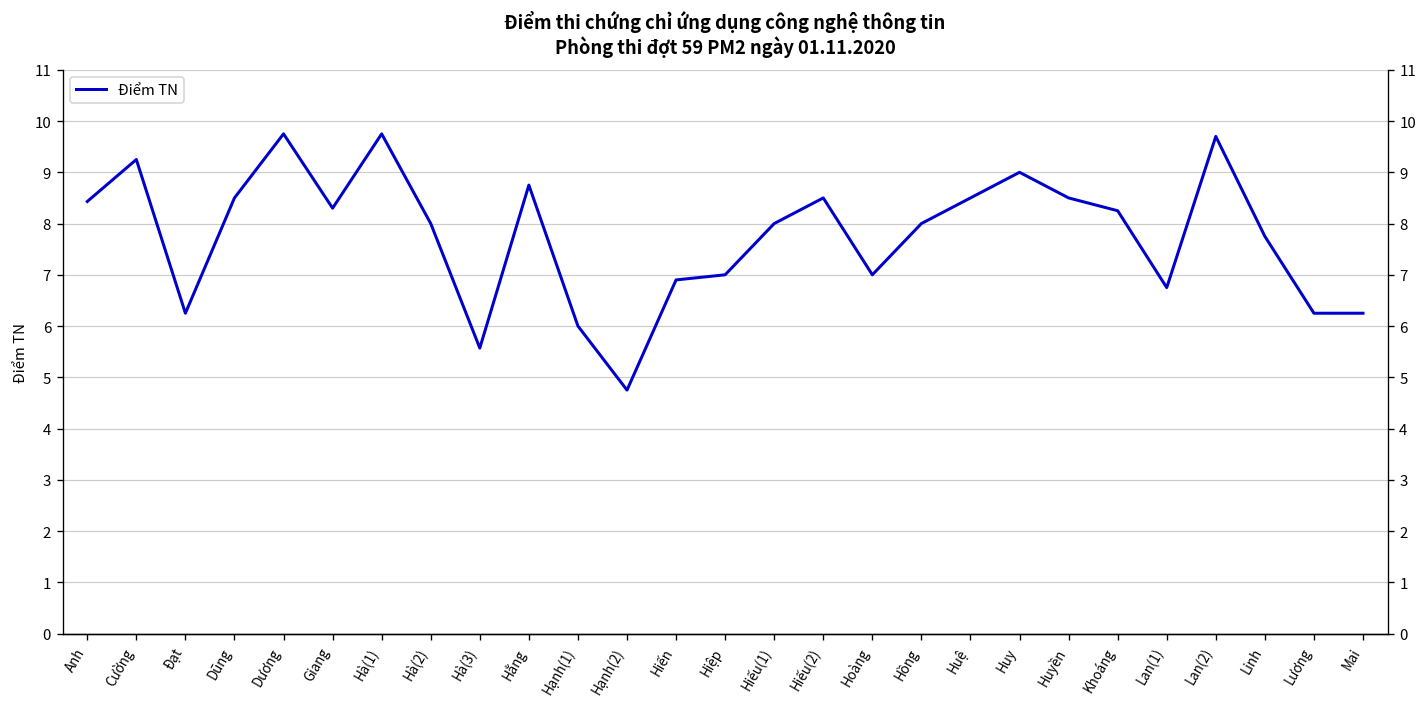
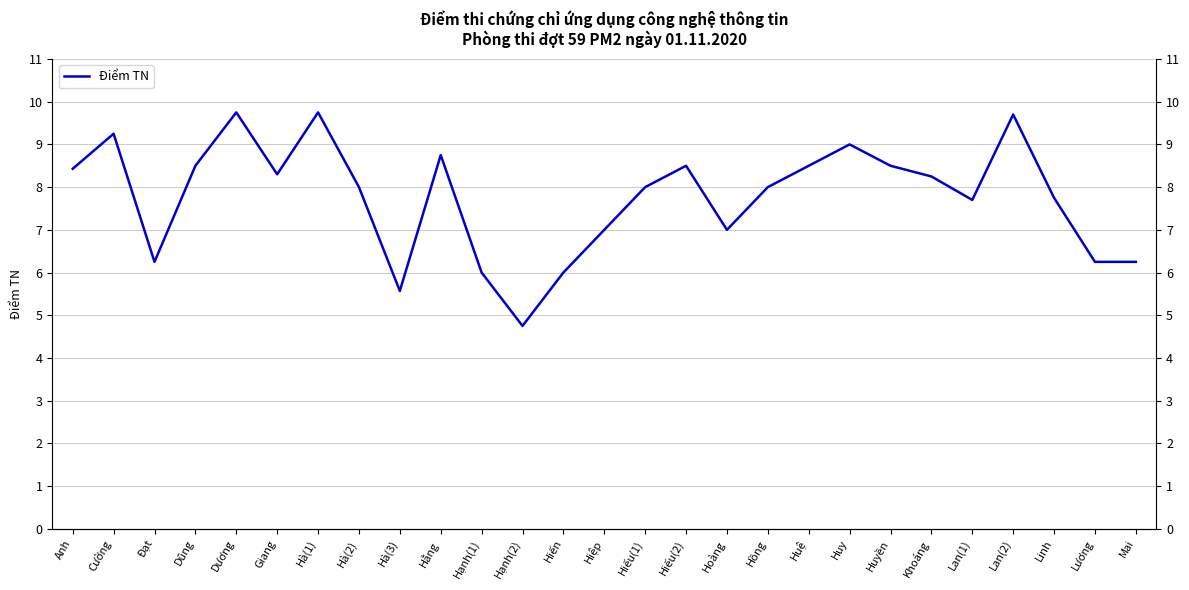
Hiến: 6.9 -> 6.0
Lan(1): 6.8 -> 7.7
